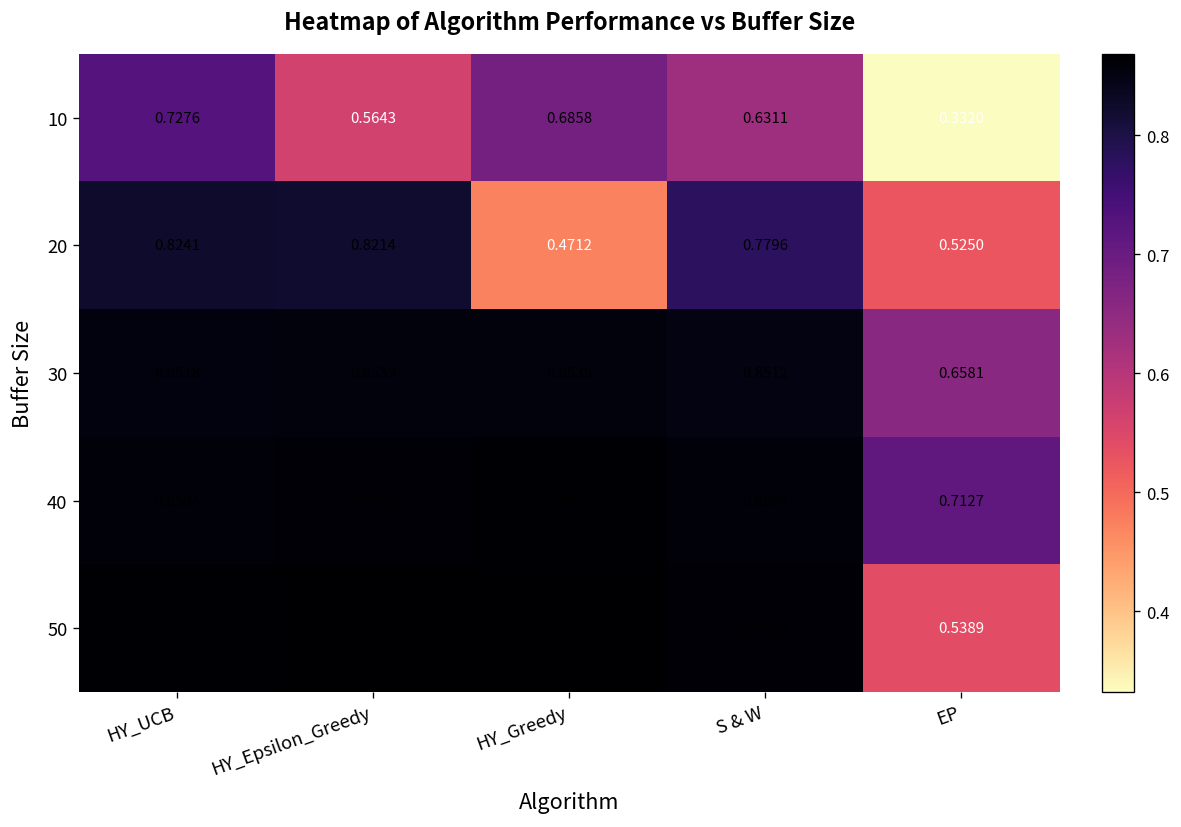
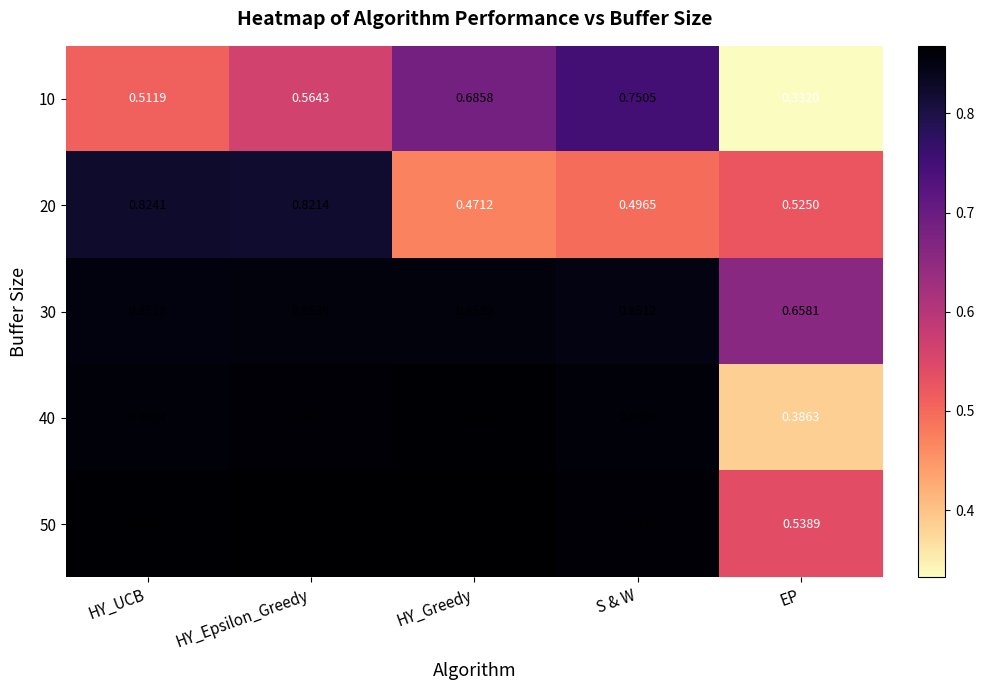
10, HY_UCB: 0.7276 -> 0.5119
10, S & W: 0.6311 -> 0.7505
20, S & W: 0.7796 -> 0.4965
40, EP: 0.7127 -> 0.3863
